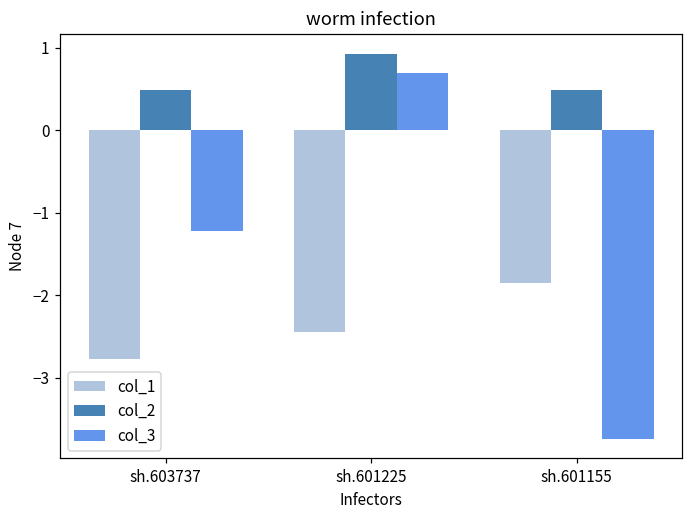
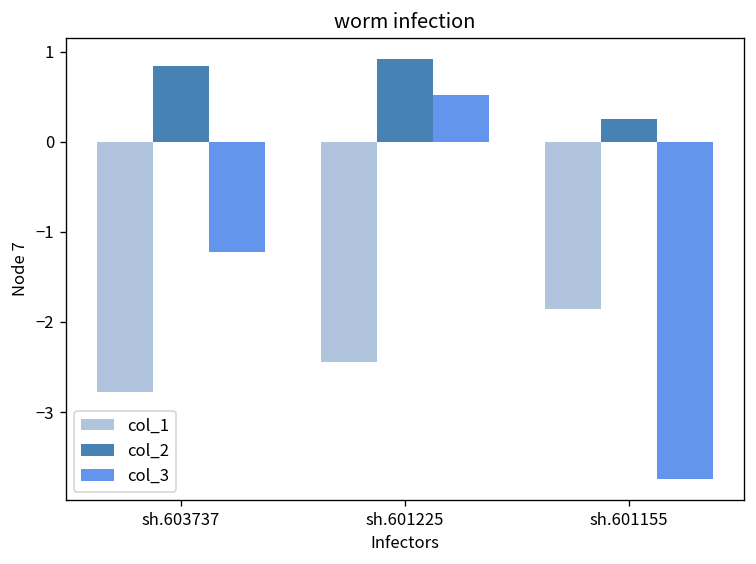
col_2, sh.603737: 0.5 -> 0.8
col_3, sh.601225: 0.7 -> 0.5
col_2, sh.601155: 0.5 -> 0.3
